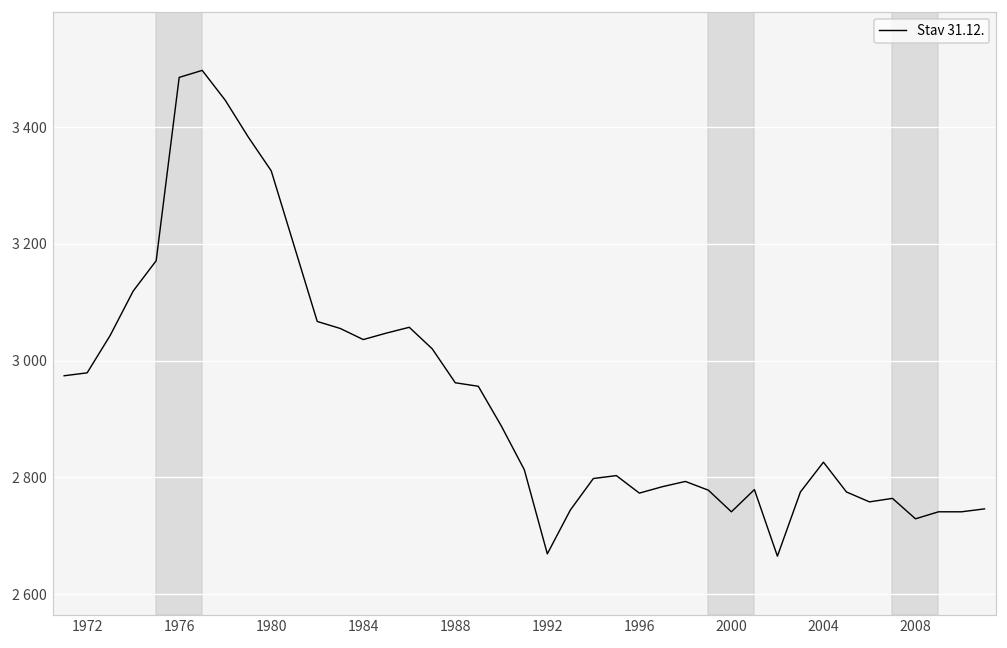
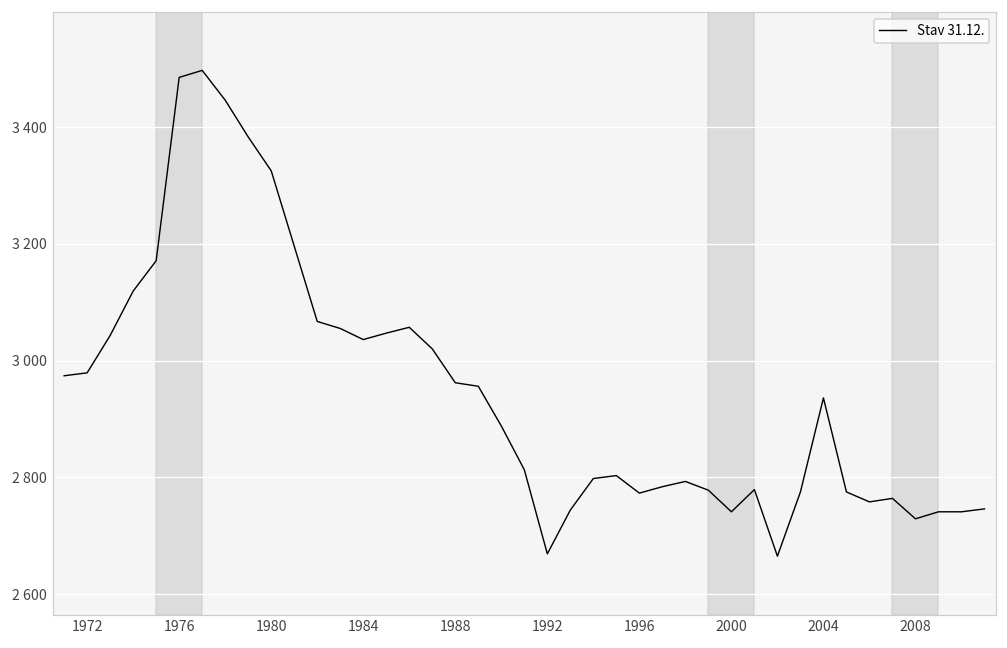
2004: 2830 -> 2940
